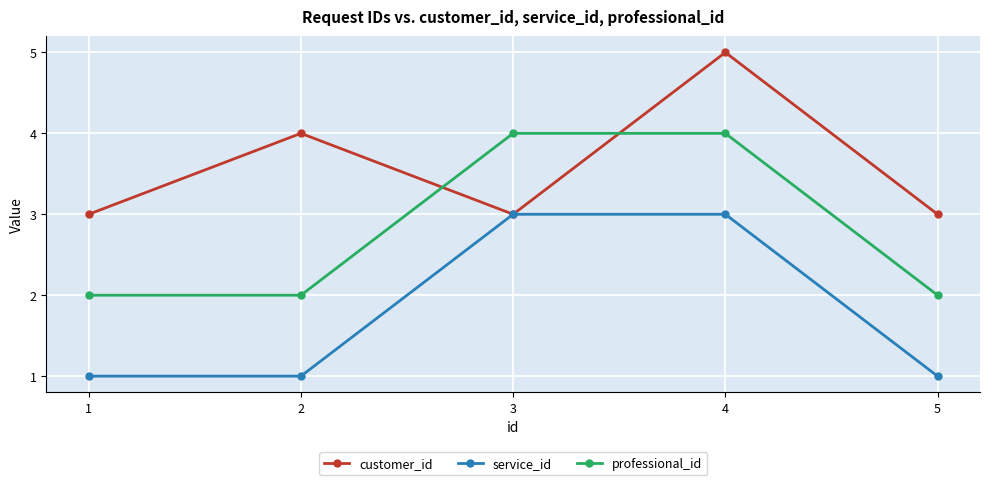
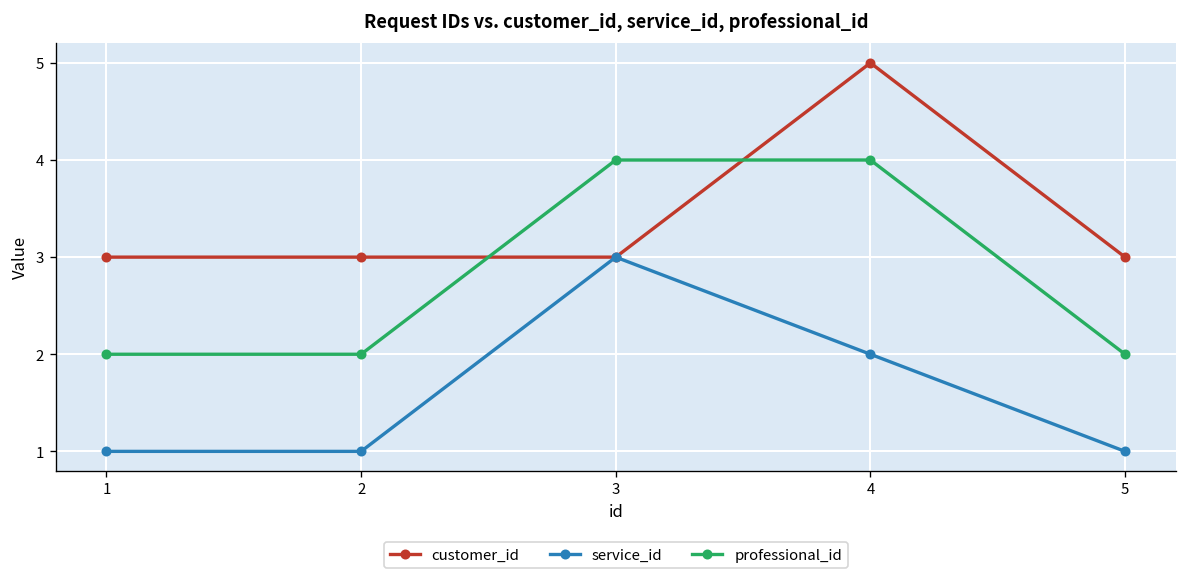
customer_id, 2: 4 -> 3
service_id, 4: 3 -> 2
